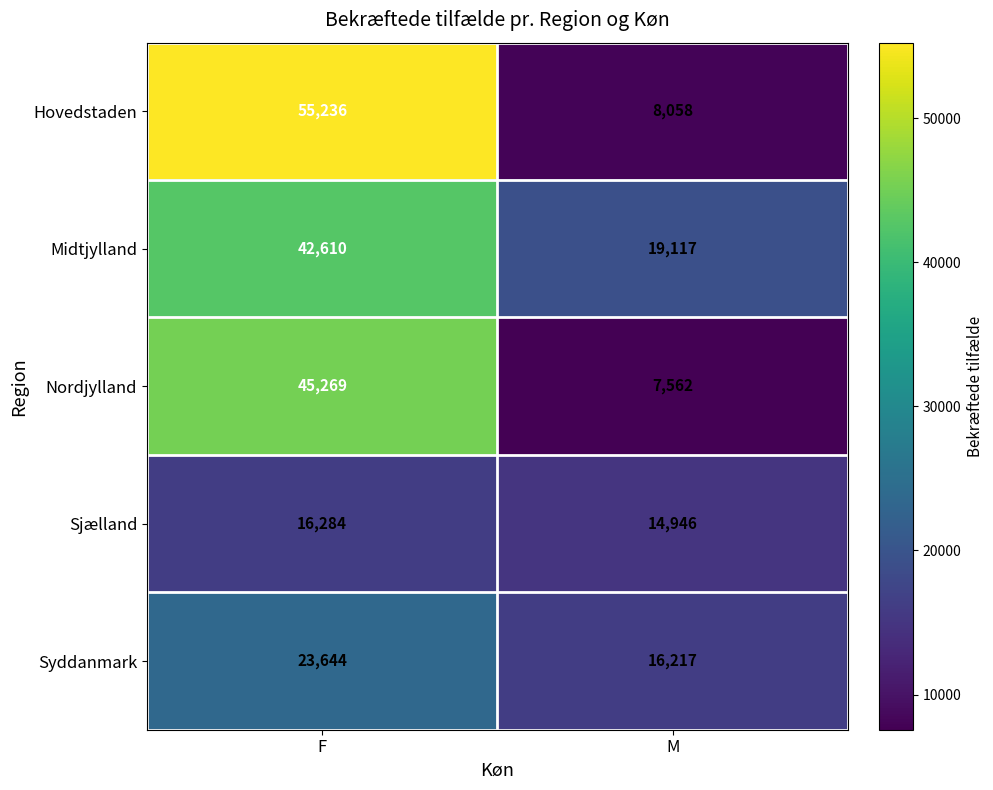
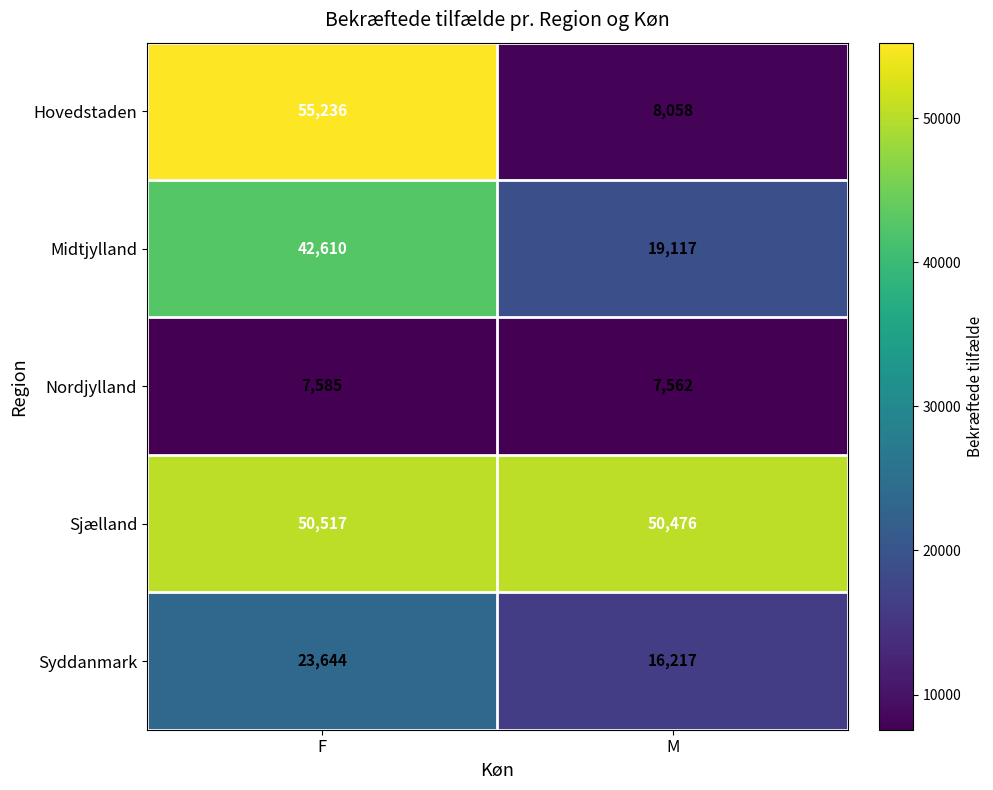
Nordjylland, F: 45,269 -> 7,585
Sjælland, F: 16,284 -> 50,517
Sjælland, M: 14,946 -> 50,476
